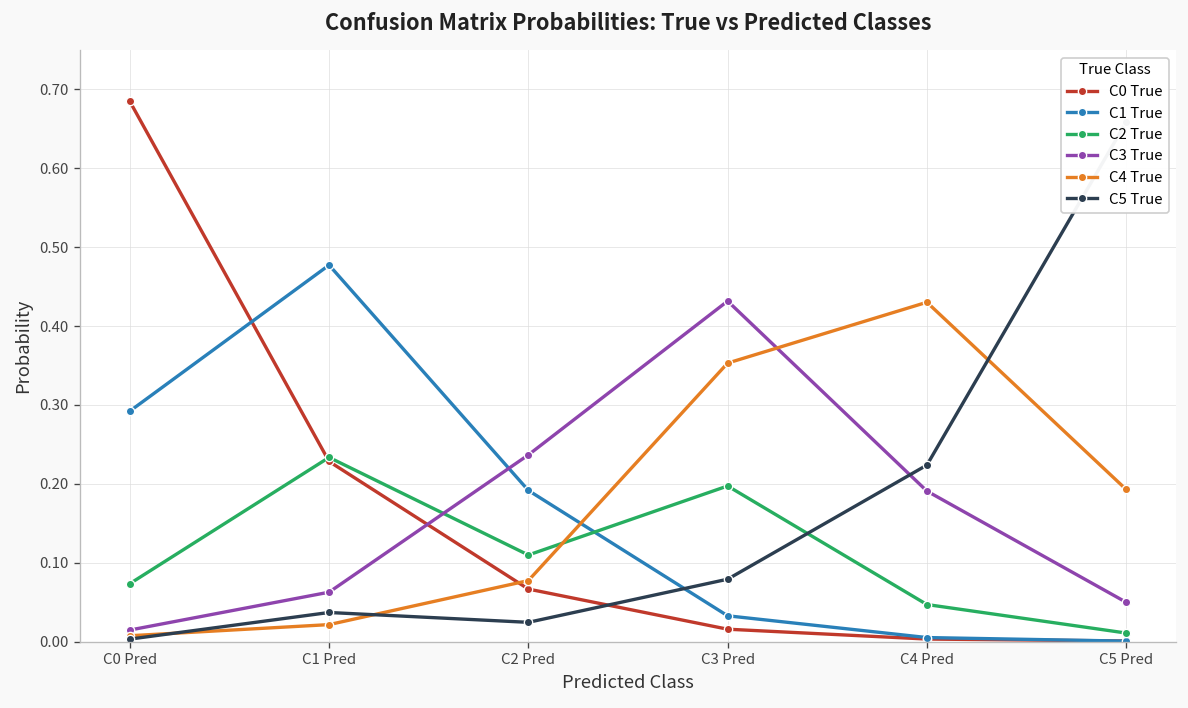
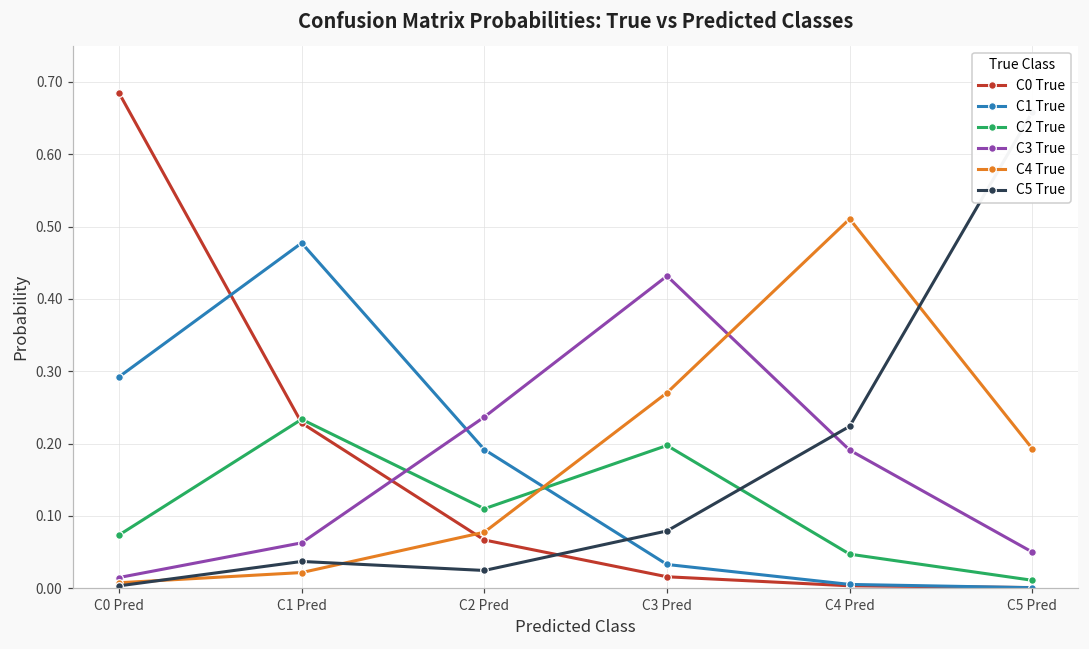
C4 True, C3 Pred: 0.35 -> 0.27
C4 True, C4 Pred: 0.43 -> 0.51
